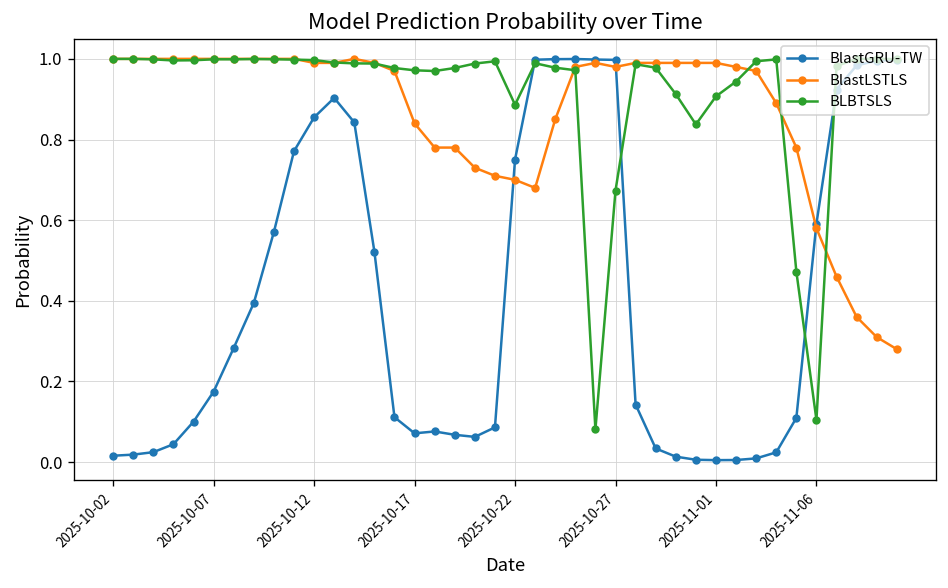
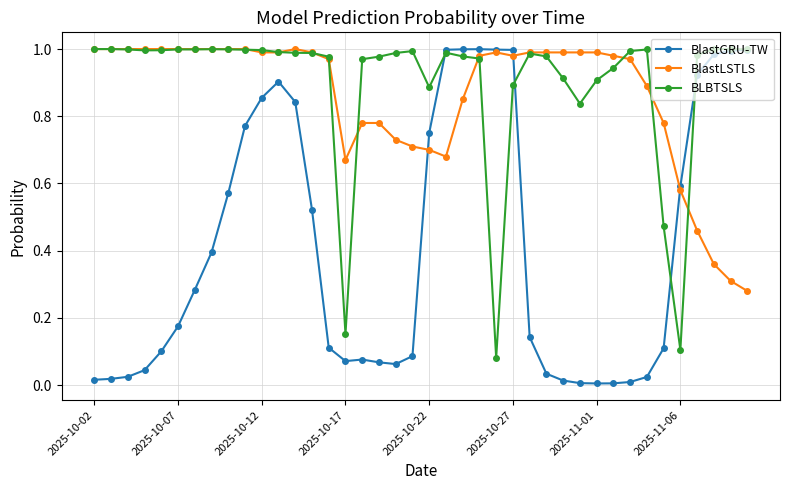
BlastLSTLS, 2025-10-17: 0.84 -> 0.67
BLBTSLS, 2025-10-17: 0.97 -> 0.15
BLBTSLS, 2025-10-27: 0.67 -> 0.89
